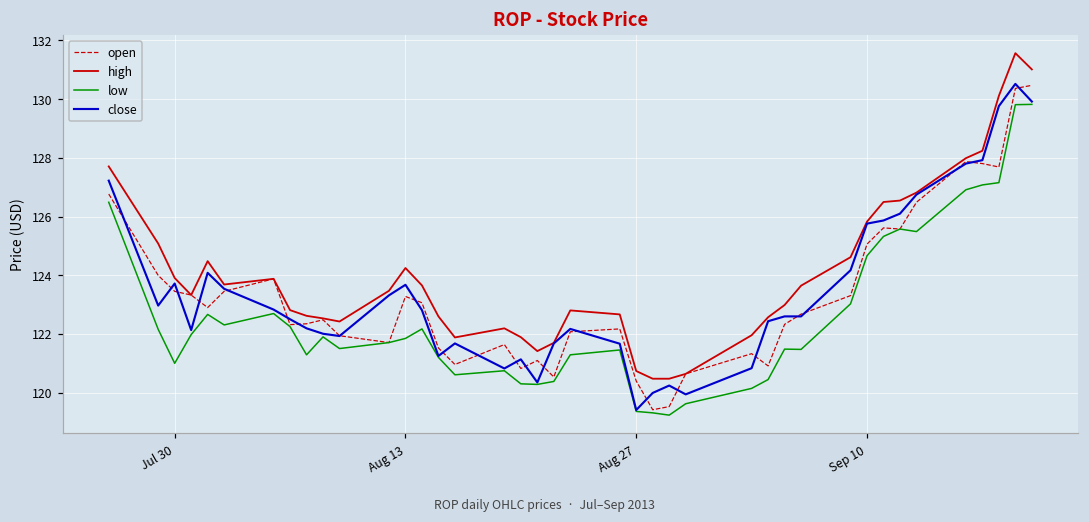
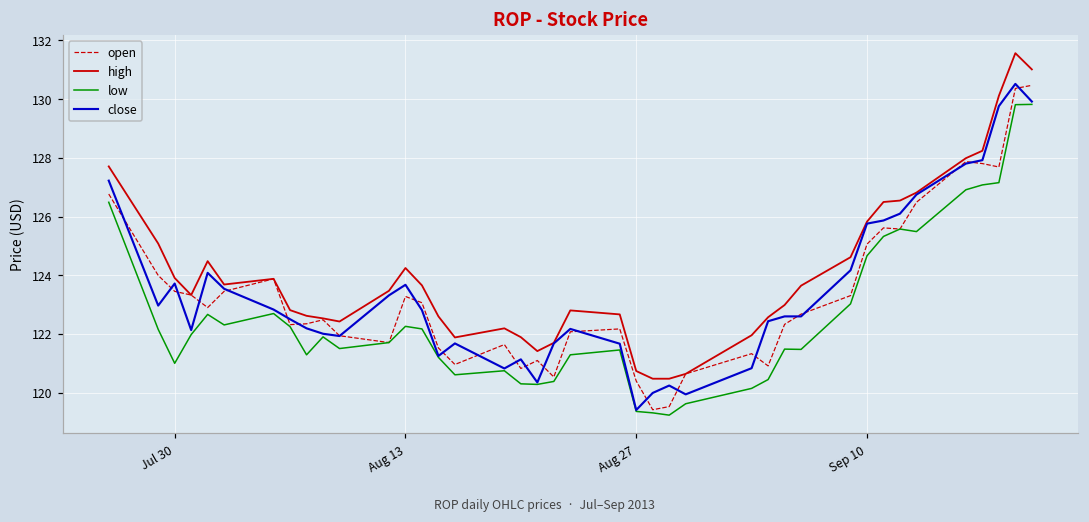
low, Aug 13: 121.8 -> 122.3
